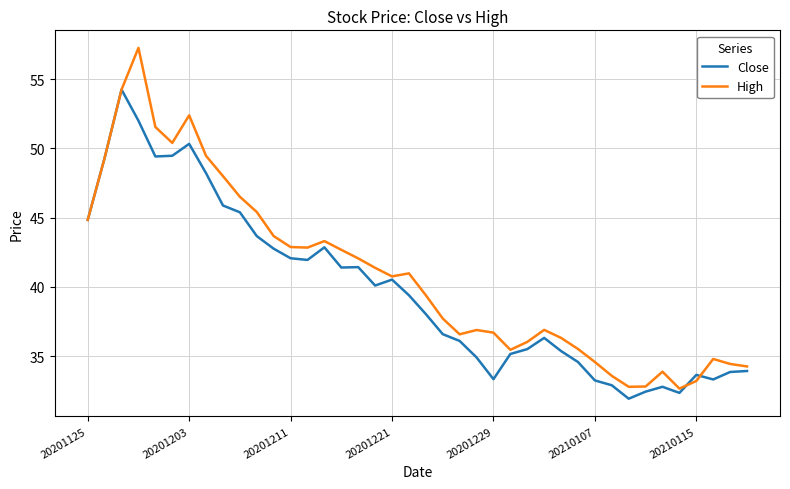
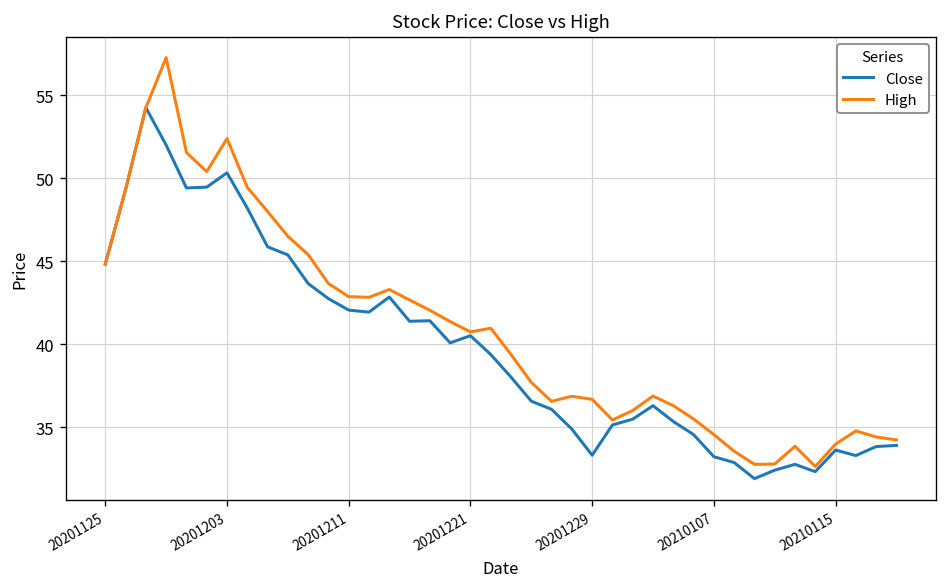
High, 20210115: 33.2 -> 34.0
